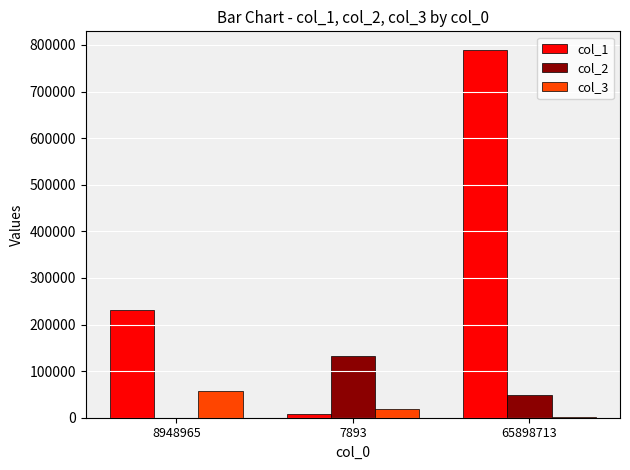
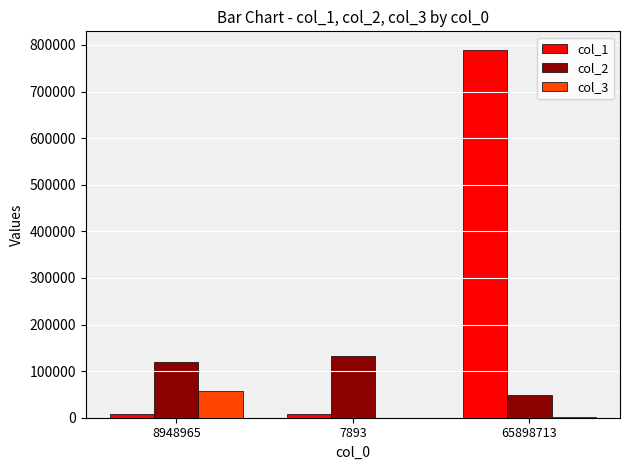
col_1, 8948965: 230000 -> 10000
col_2, 8948965: 0 -> 120000
col_3, 7893: 20000 -> 0
